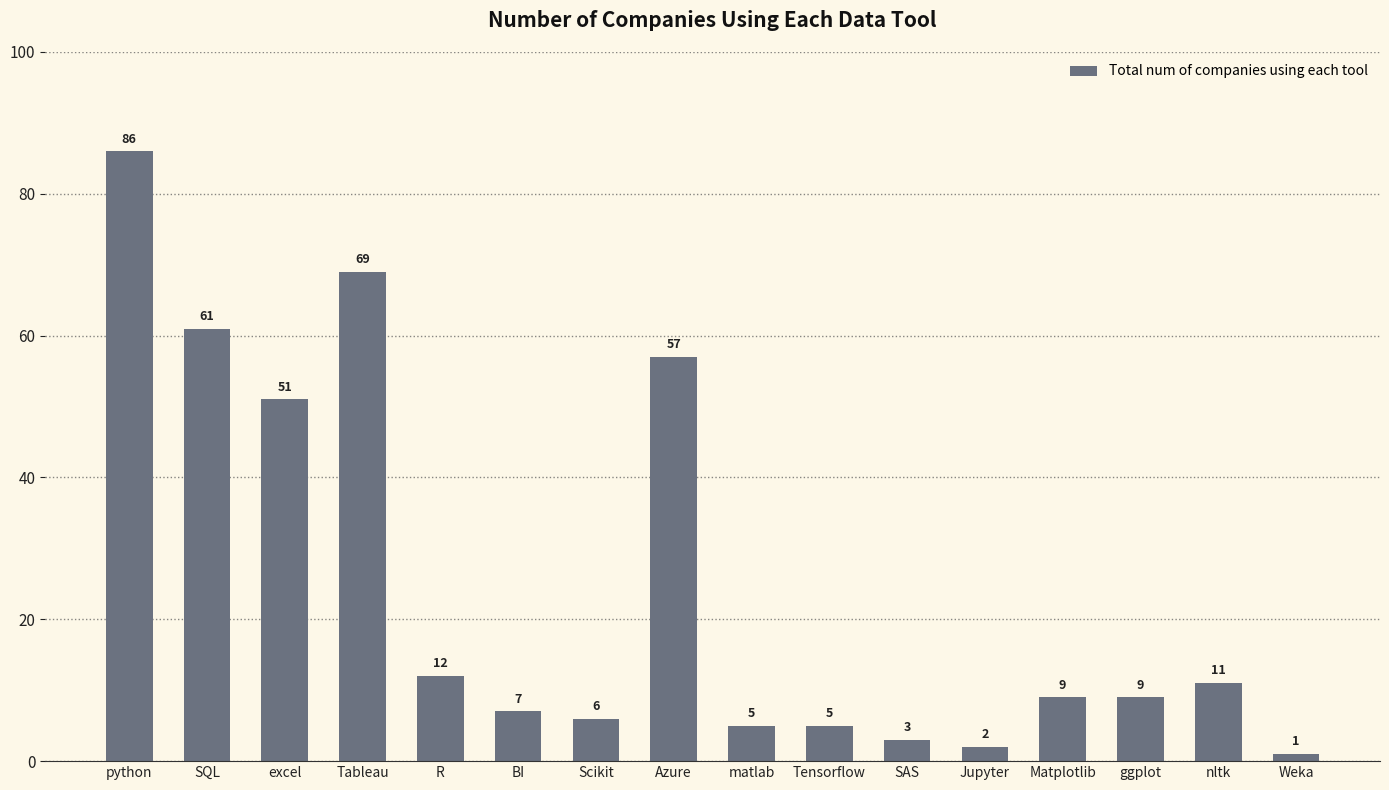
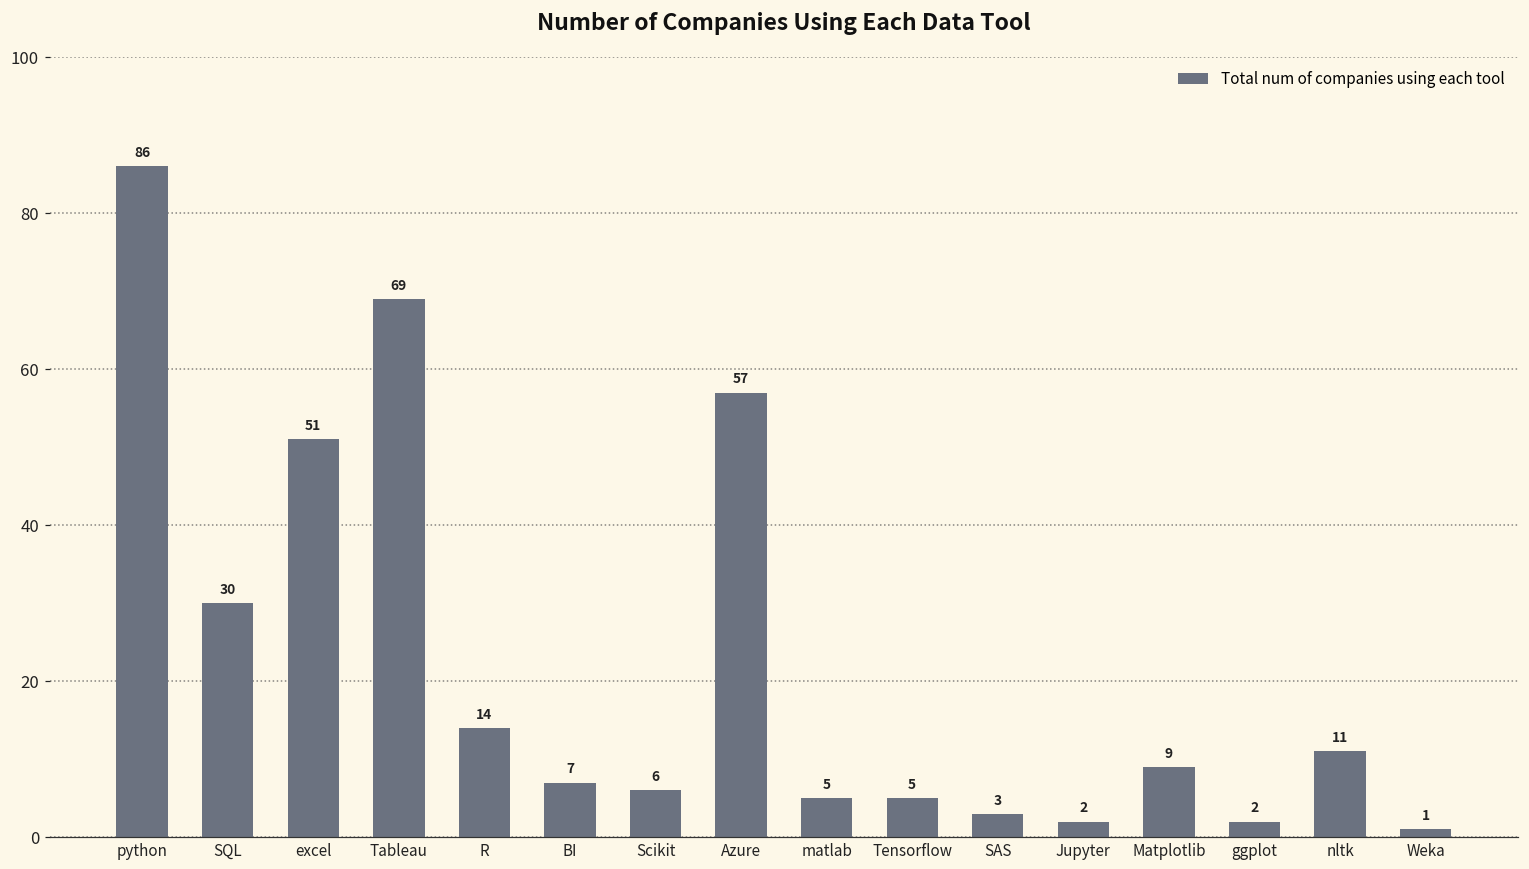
SQL: 61 -> 30
R: 12 -> 14
ggplot: 9 -> 2
